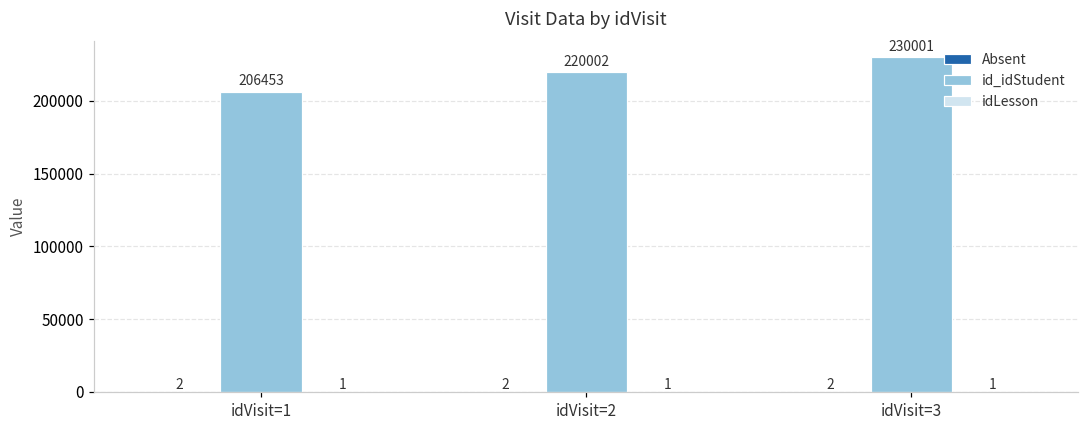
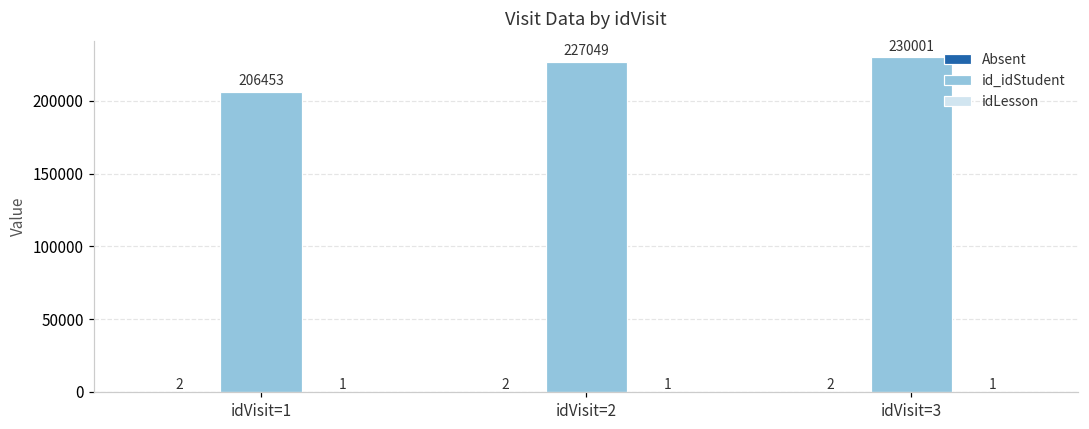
id_idStudent, idVisit=2: 220002 -> 227049
